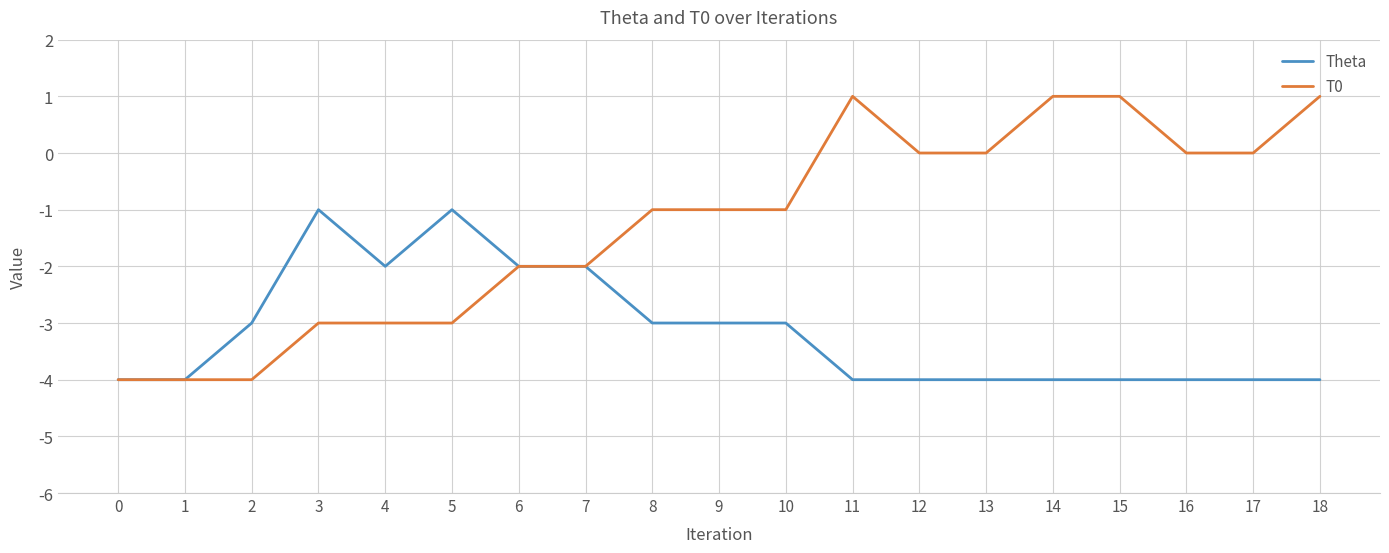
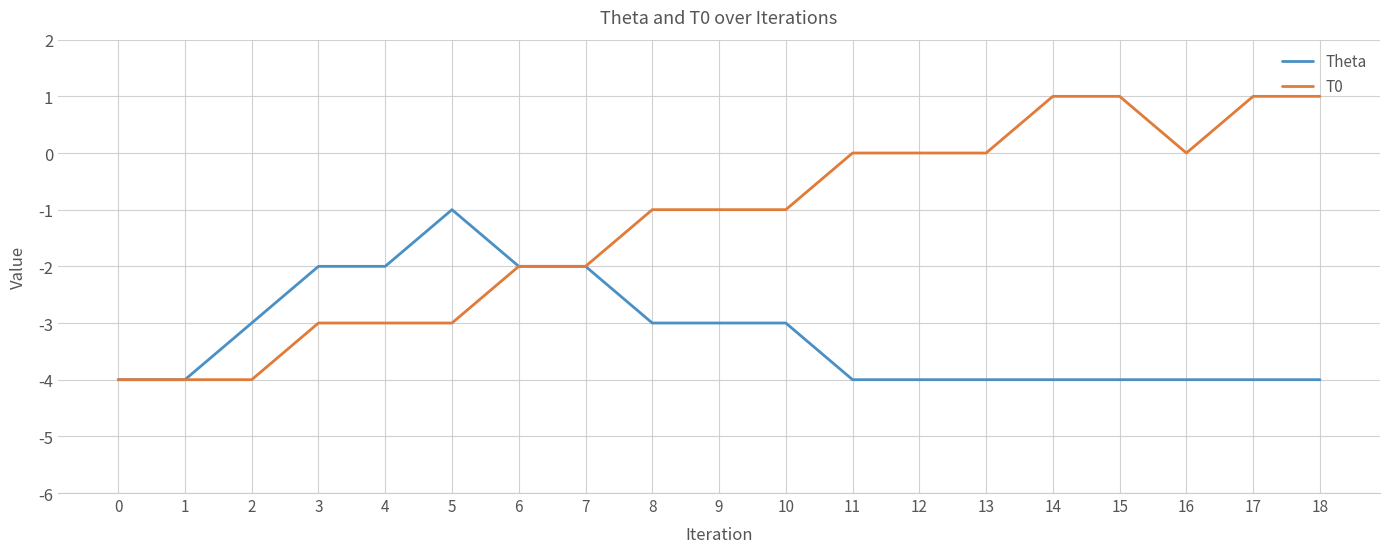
Theta, 3: -1 -> -2
T0, 11: 1 -> 0
T0, 17: 0 -> 1
